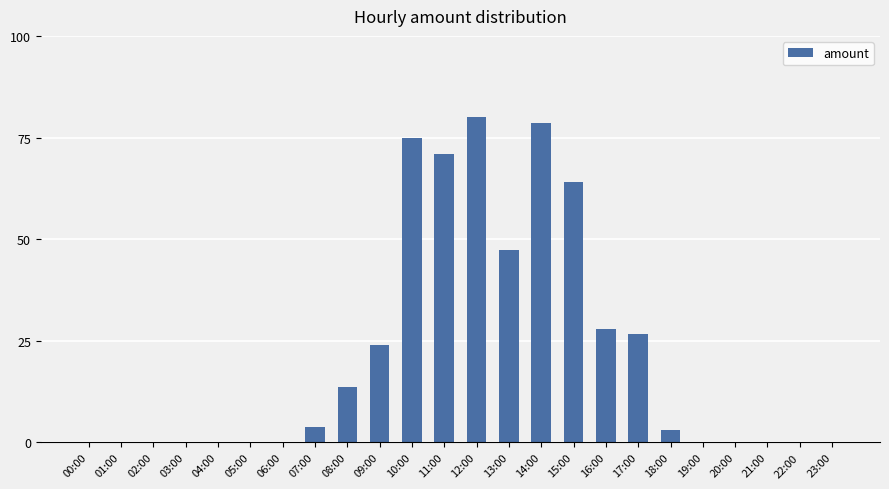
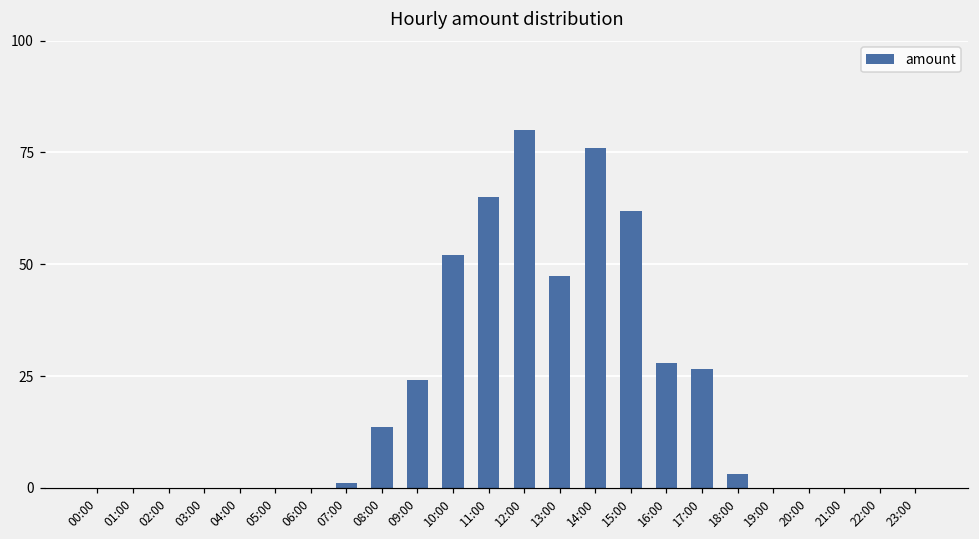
07:00: 4 -> 1
10:00: 75 -> 52
11:00: 71 -> 65
14:00: 79 -> 76
15:00: 64 -> 62
